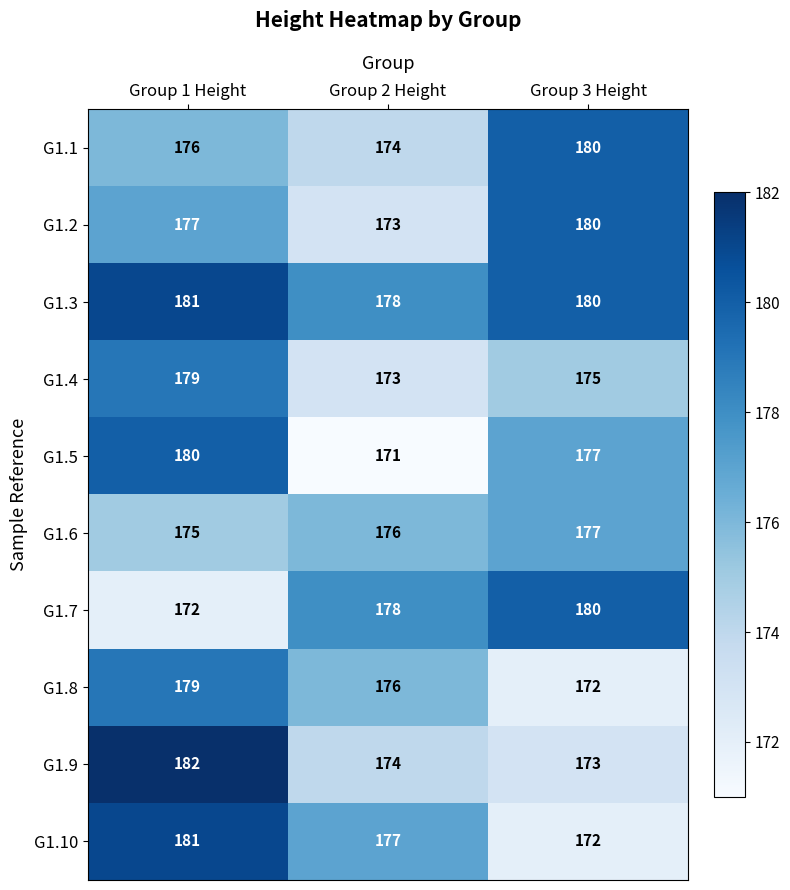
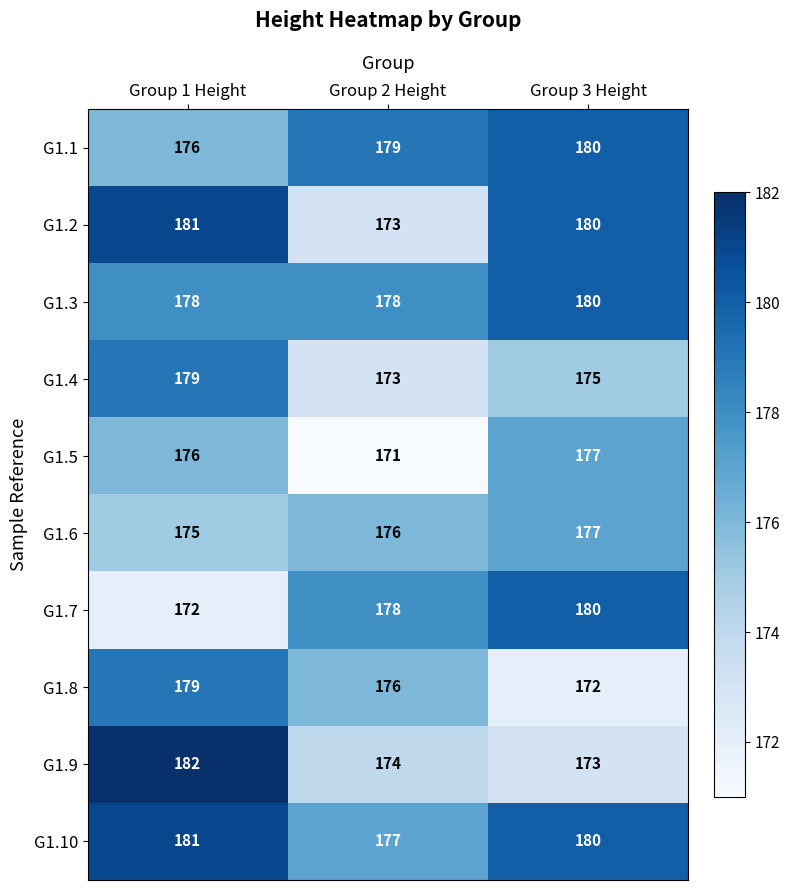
G1.1, Group 2 Height: 174 -> 179
G1.2, Group 1 Height: 177 -> 181
G1.3, Group 1 Height: 181 -> 178
G1.5, Group 1 Height: 180 -> 176
G1.10, Group 3 Height: 172 -> 180
